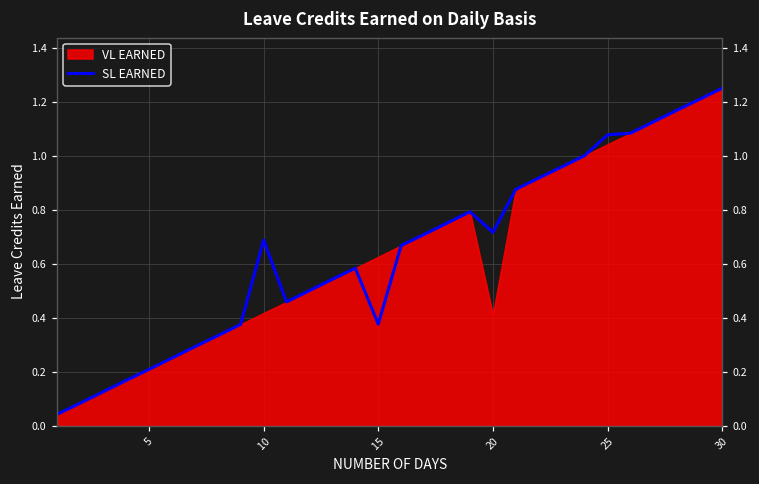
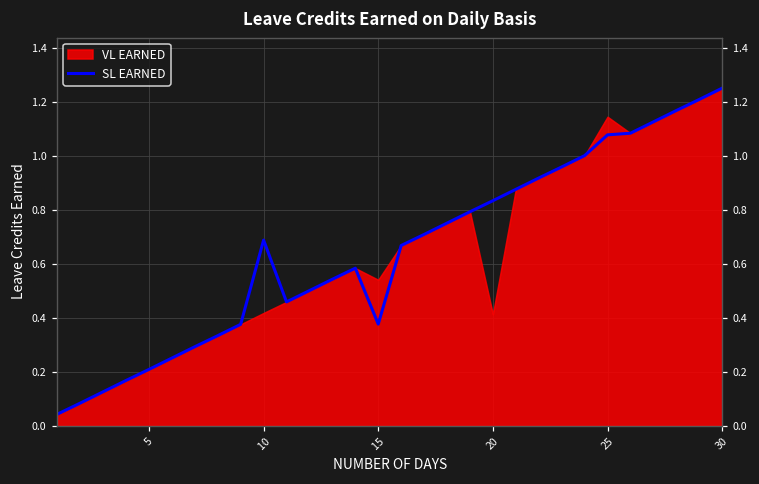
VL EARNED, 15: 0.63 -> 0.54
SL EARNED, 20: 0.72 -> 0.83
VL EARNED, 25: 1.04 -> 1.14
